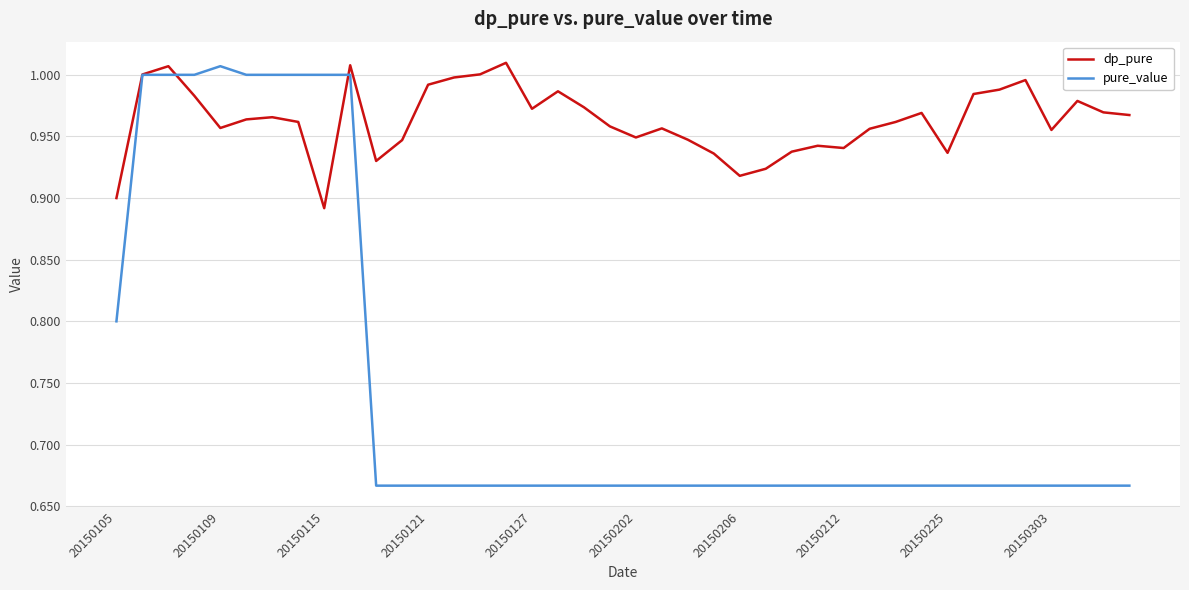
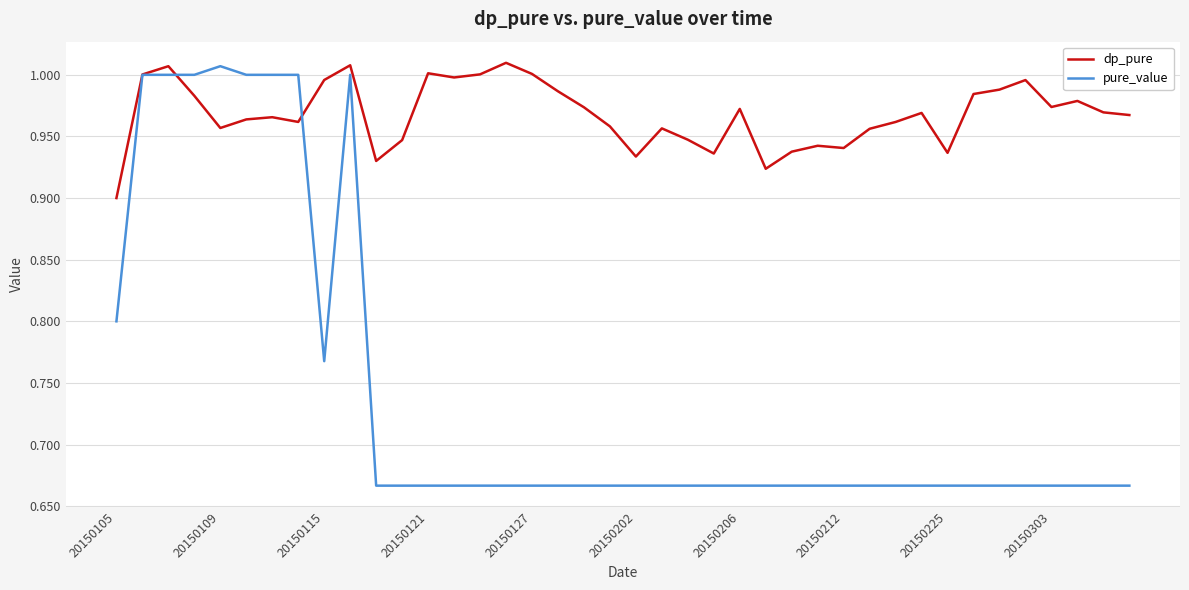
dp_pure, 20150115: 0.892 -> 0.996
pure_value, 20150115: 1.000 -> 0.768
dp_pure, 20150121: 0.992 -> 1.001
dp_pure, 20150127: 0.972 -> 1.001
dp_pure, 20150202: 0.949 -> 0.934
dp_pure, 20150206: 0.918 -> 0.972
dp_pure, 20150303: 0.955 -> 0.974
